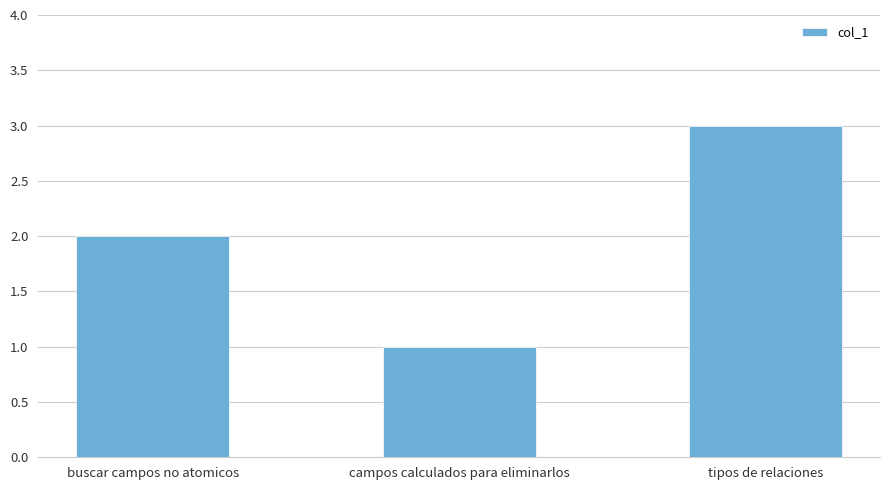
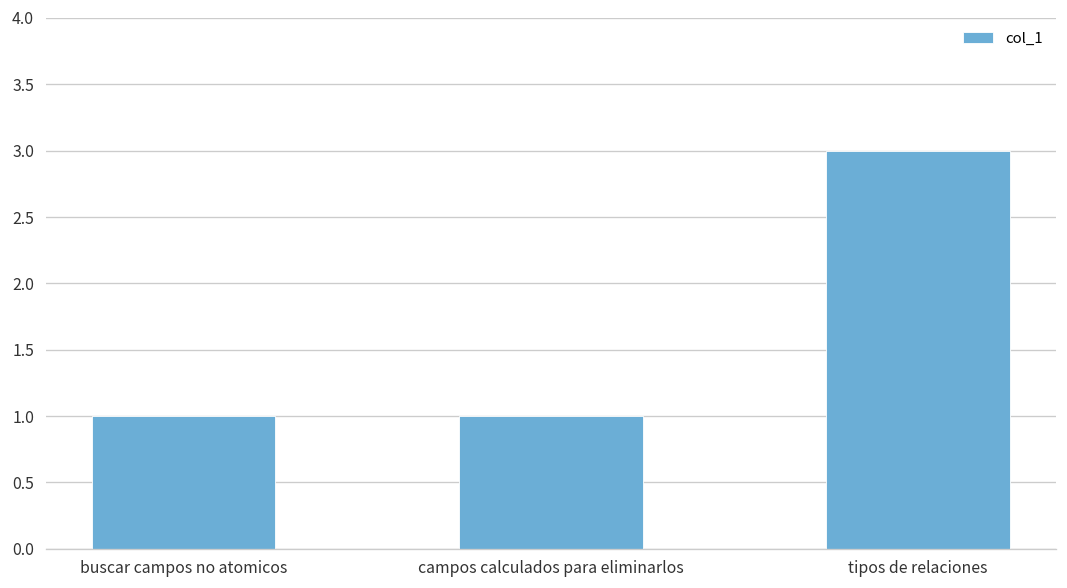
buscar campos no atomicos: 2 -> 1
